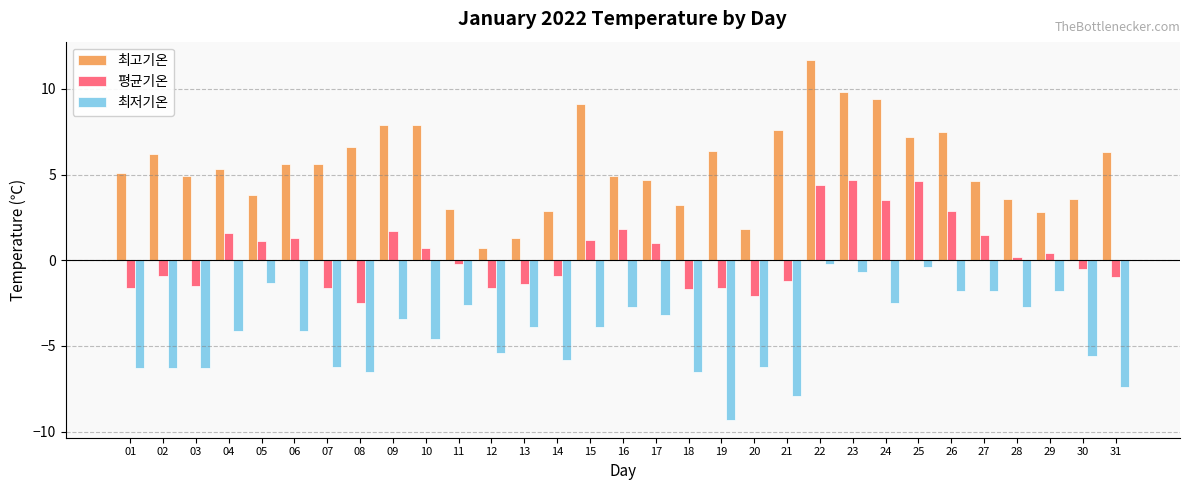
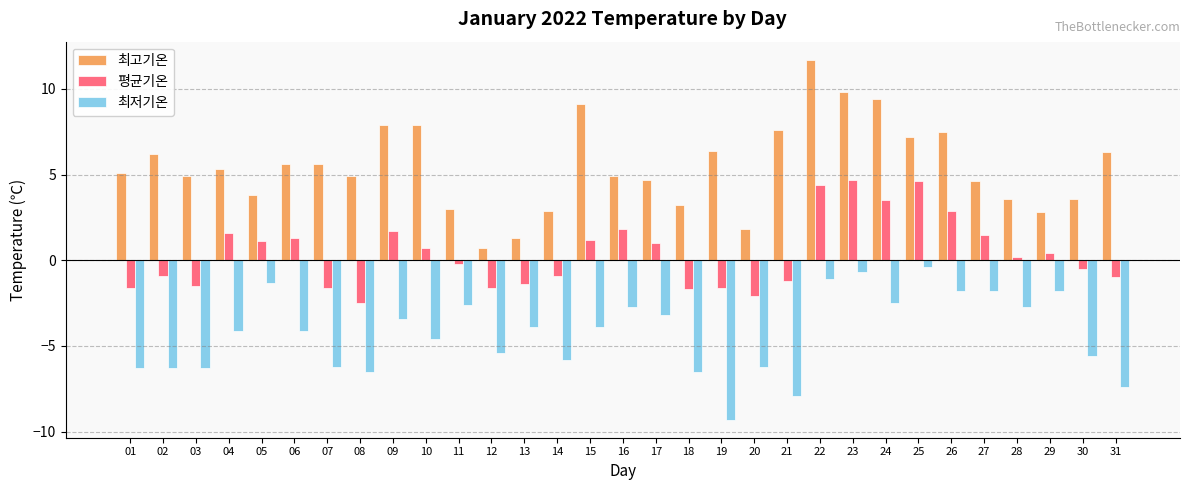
최고기온, 08: 6.6 -> 4.9
최저기온, 22: -0.2 -> -1.1
